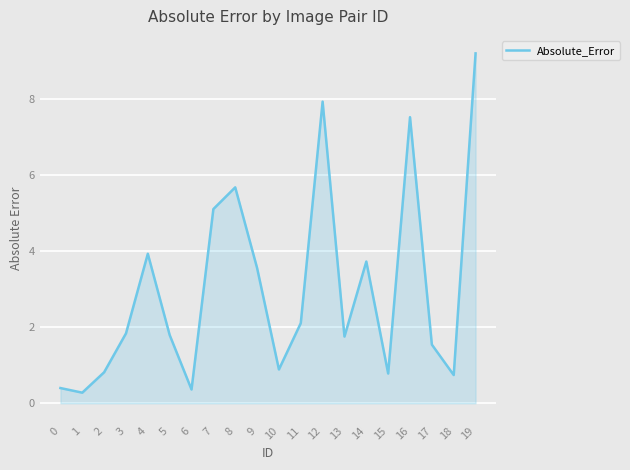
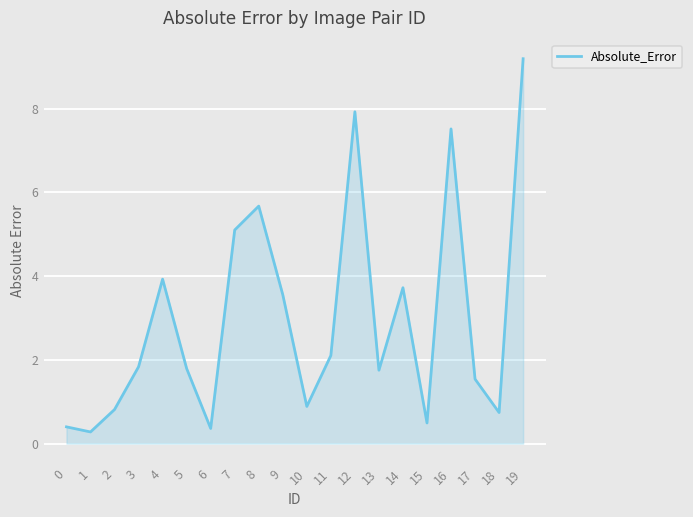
15: 0.8 -> 0.5
